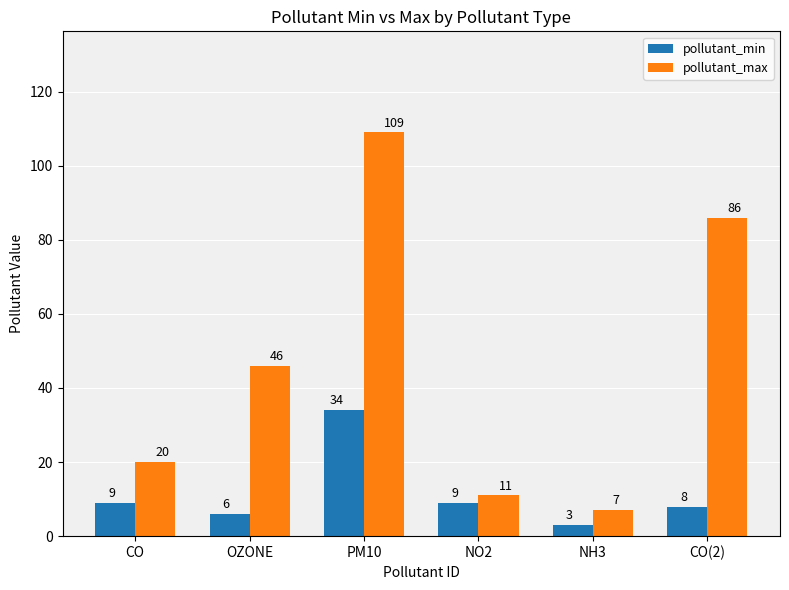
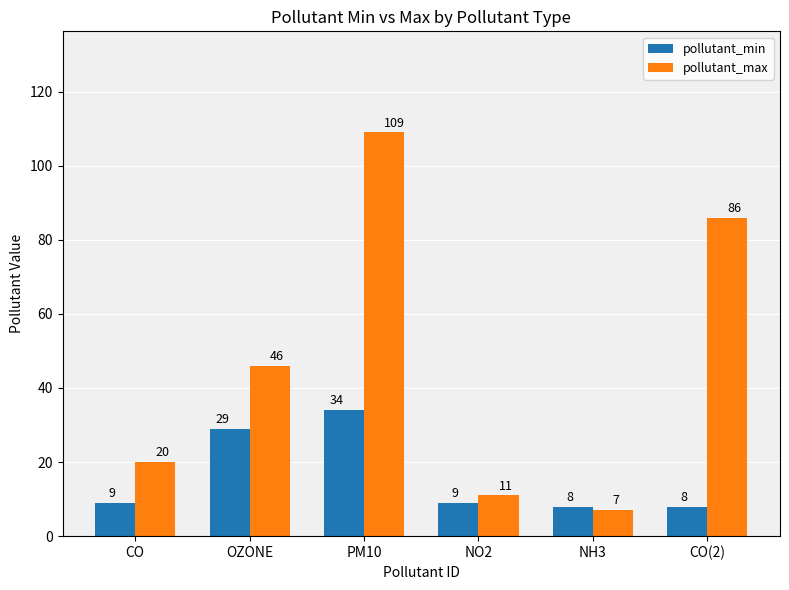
pollutant_min, OZONE: 6 -> 29
pollutant_min, NH3: 3 -> 8
